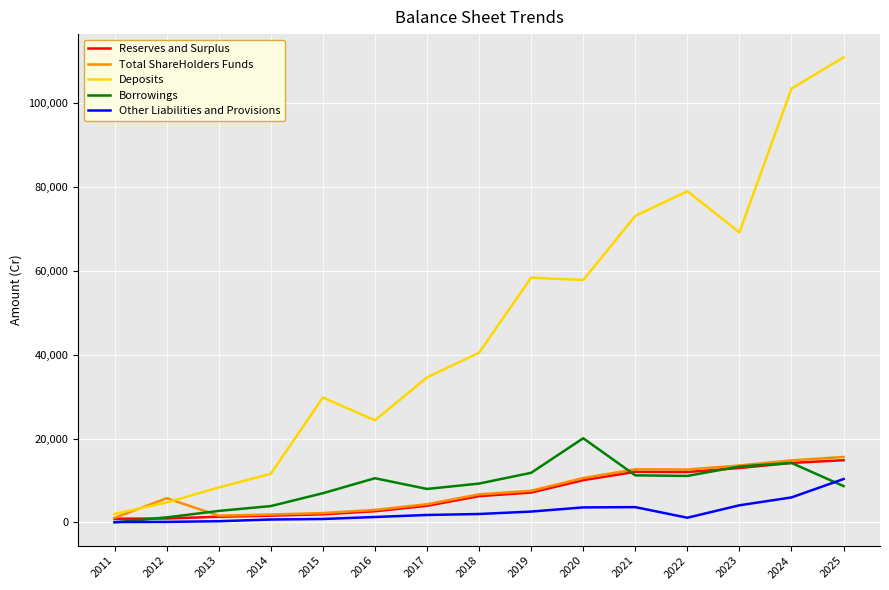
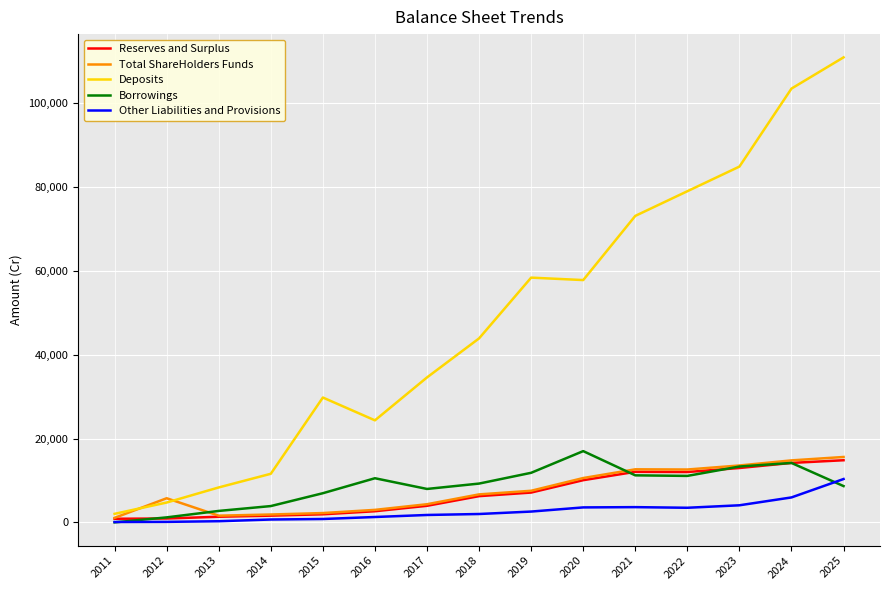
Deposits, 2018: 40,000 -> 44,000
Borrowings, 2020: 20,000 -> 17,000
Other Liabilities and Provisions, 2022: 1,000 -> 3,000
Deposits, 2023: 69,000 -> 85,000
